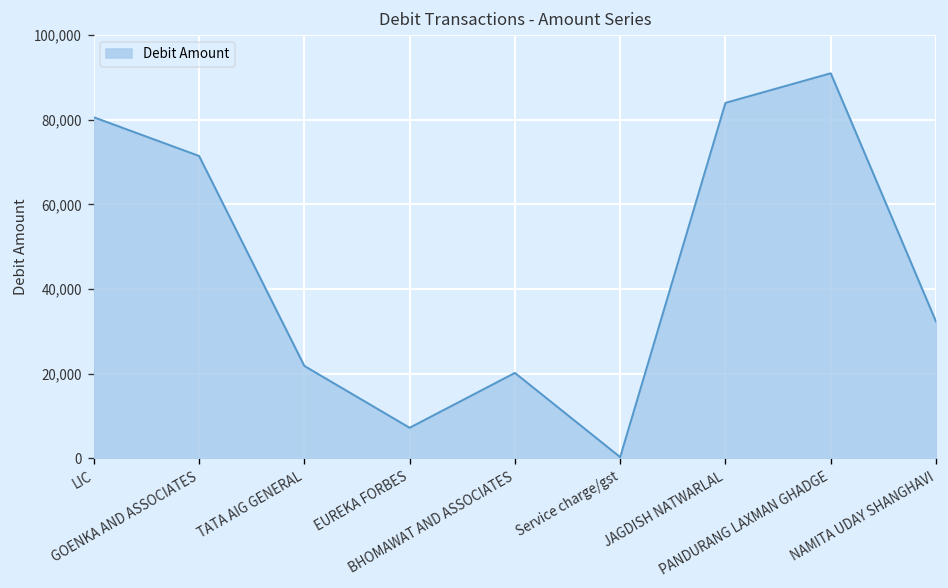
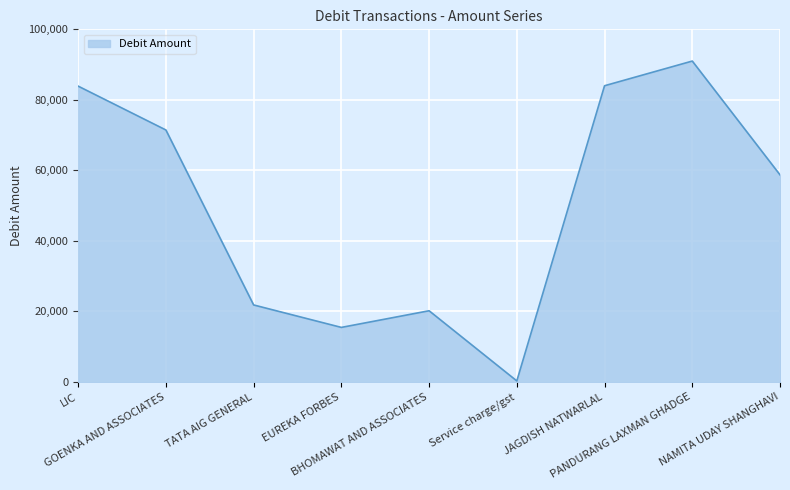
LIC: 81,000 -> 84,000
EUREKA FORBES: 7,000 -> 15,000
NAMITA UDAY SHANGHAVI: 32,000 -> 59,000
